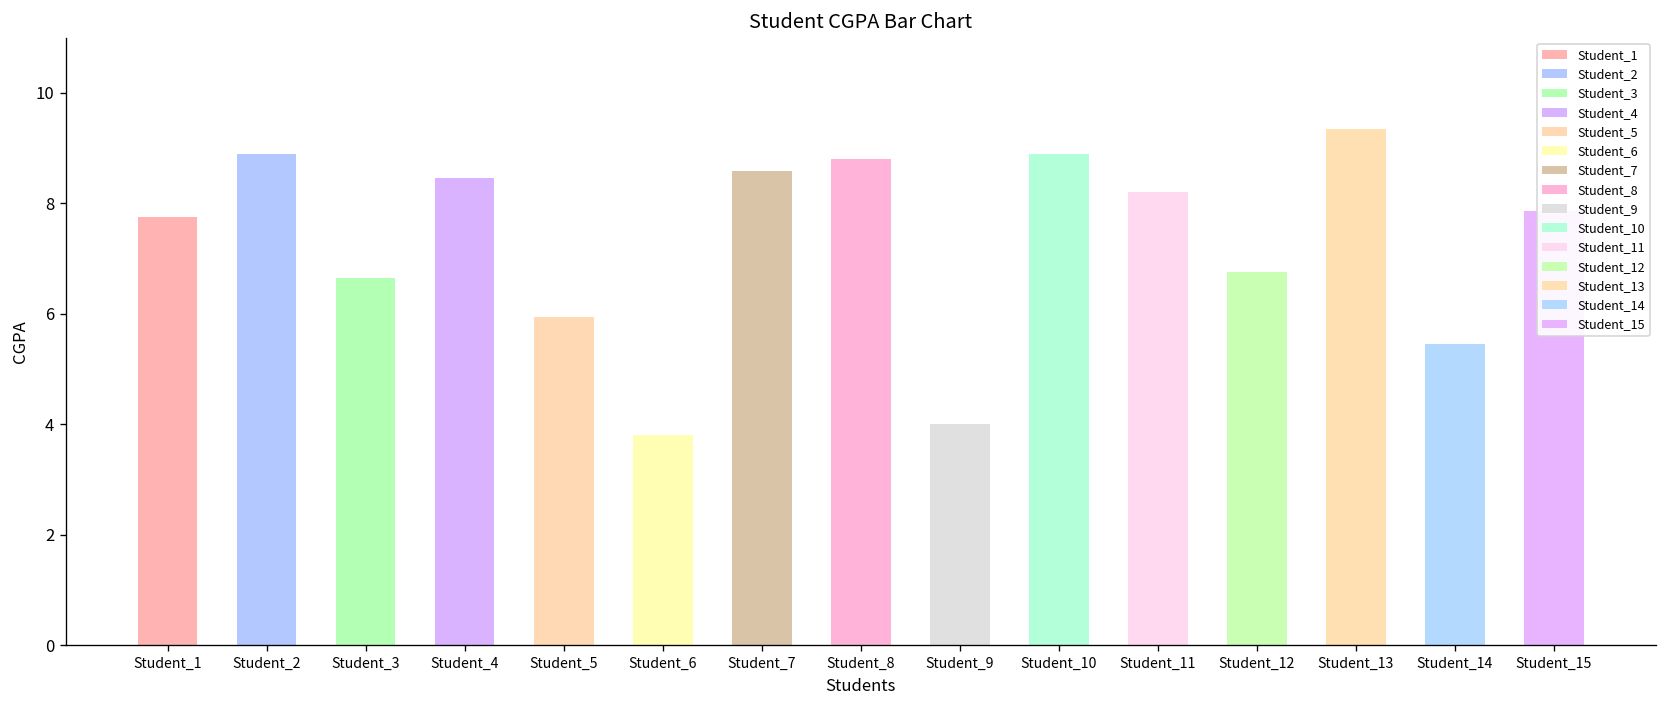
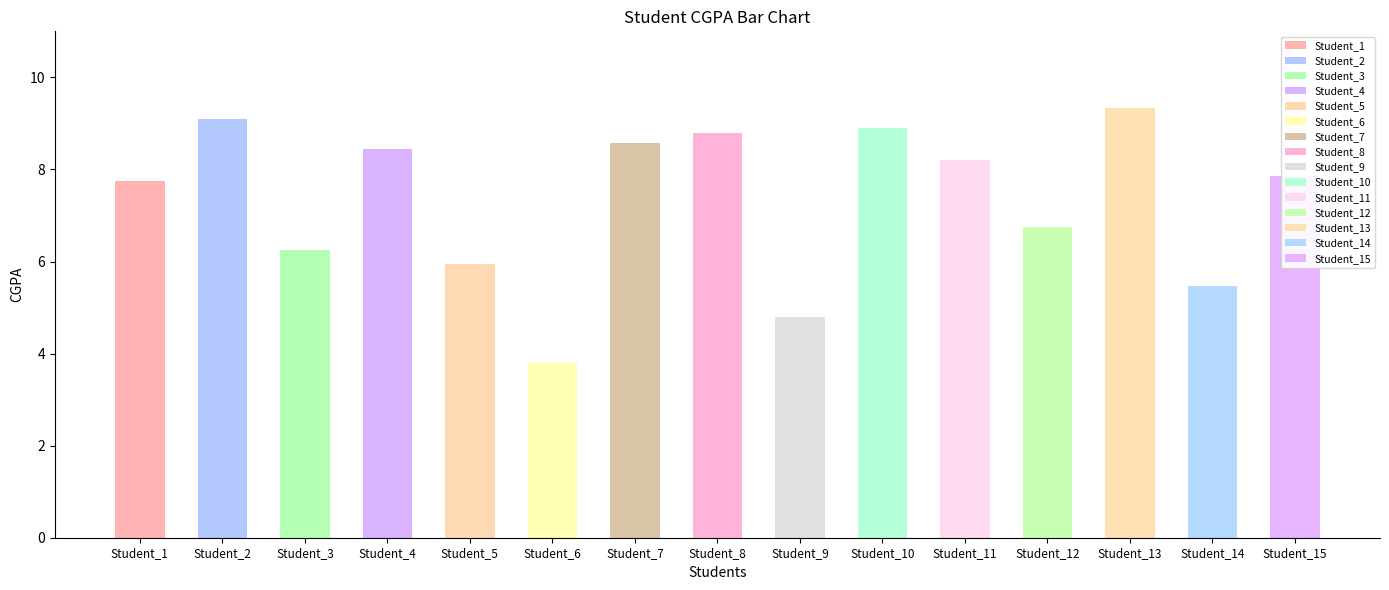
Student_2: 8.9 -> 9.1
Student_3: 6.7 -> 6.3
Student_9: 4.0 -> 4.8
